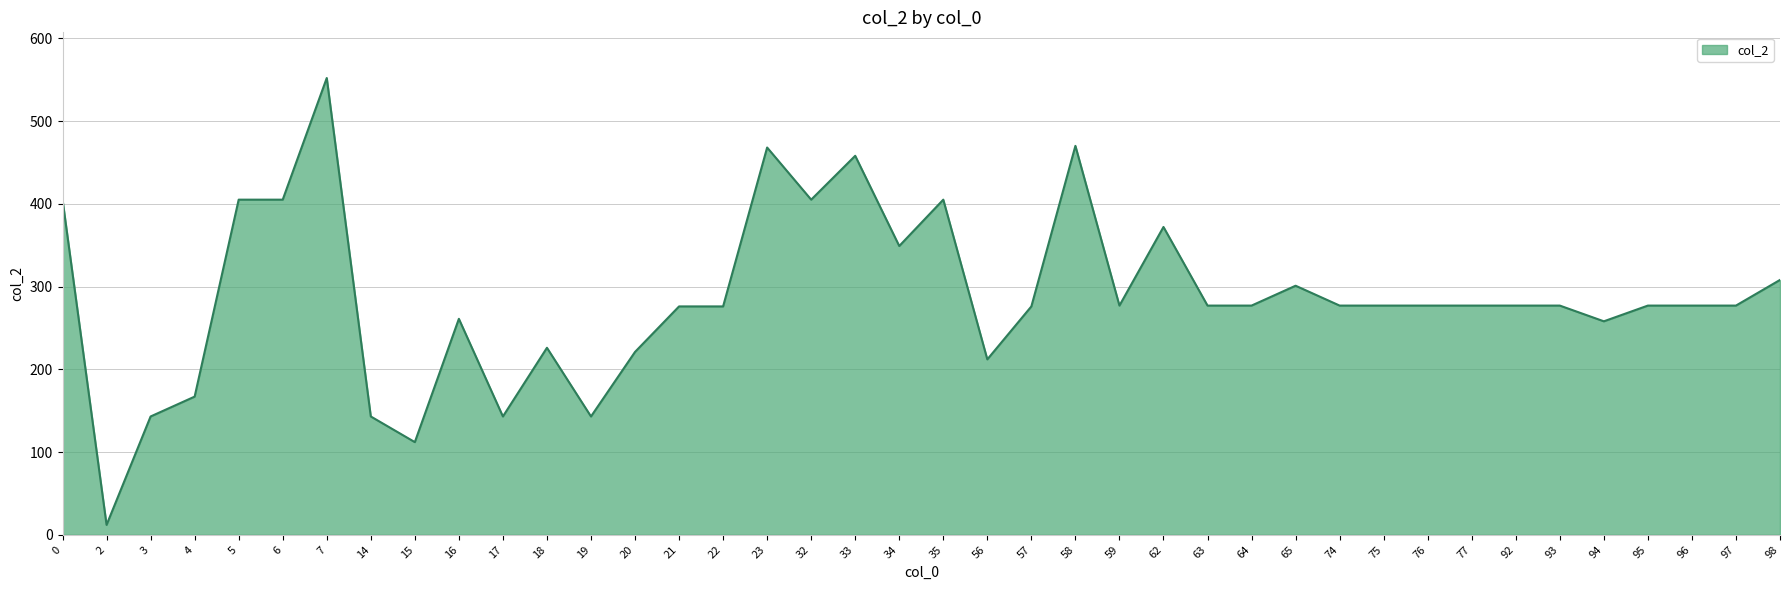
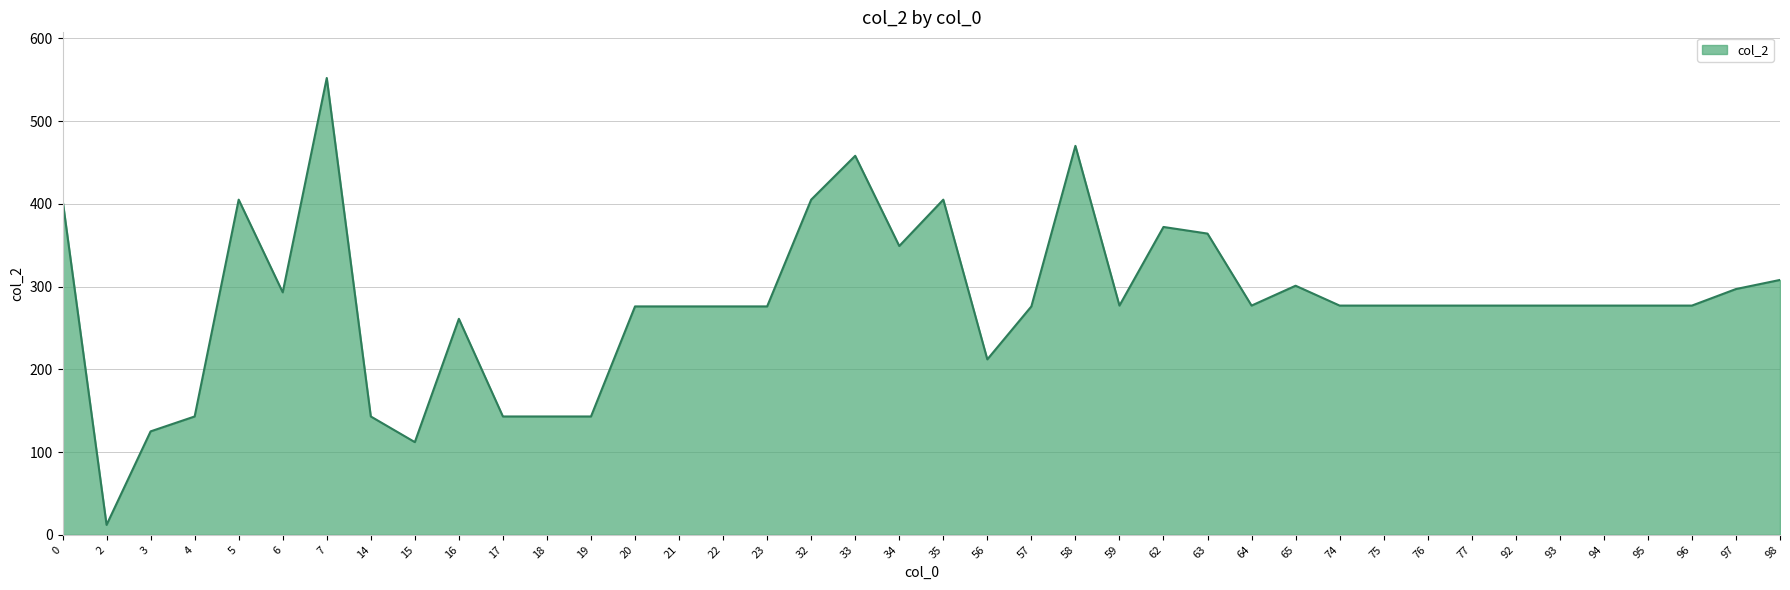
3: 140 -> 130
4: 170 -> 140
6: 410 -> 290
18: 230 -> 140
20: 220 -> 280
23: 470 -> 280
63: 280 -> 360
94: 260 -> 280
97: 280 -> 300
